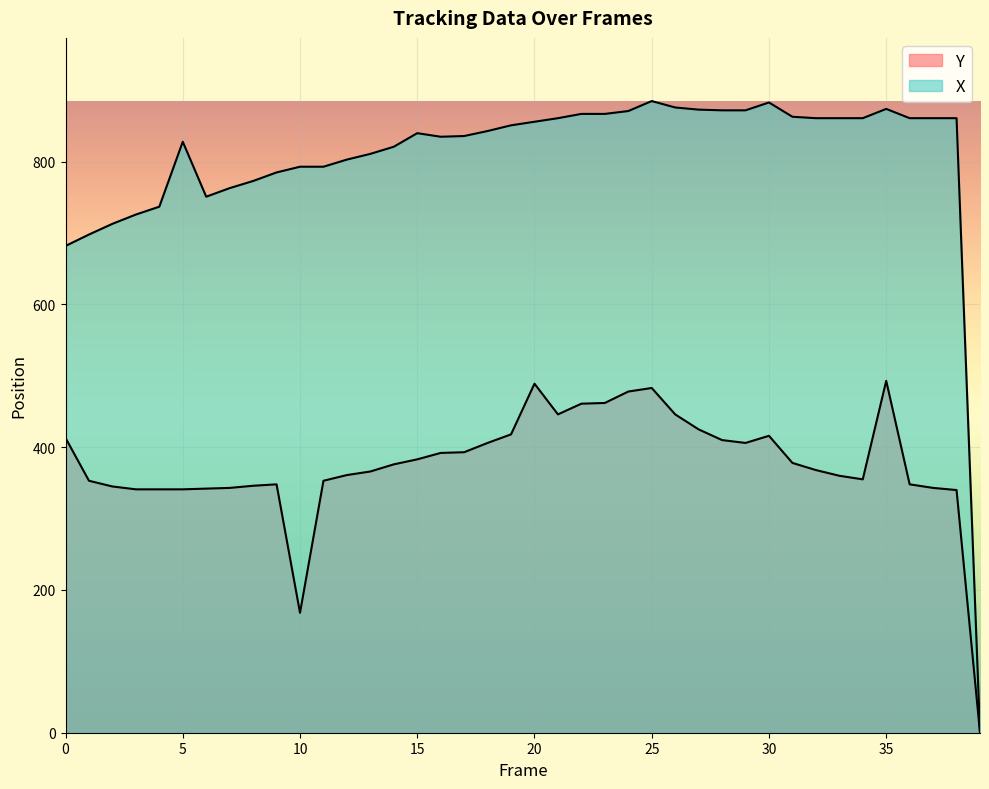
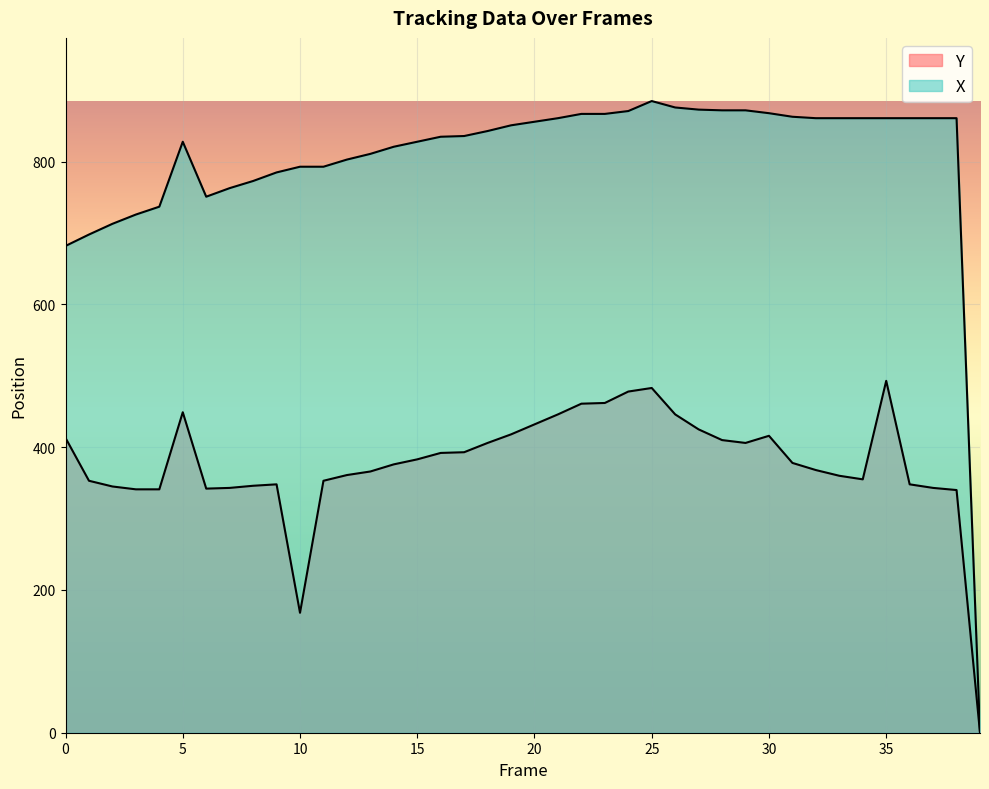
Y, 5: 340 -> 450
X, 15: 840 -> 830
Y, 20: 490 -> 430
X, 30: 880 -> 870
X, 35: 870 -> 860
